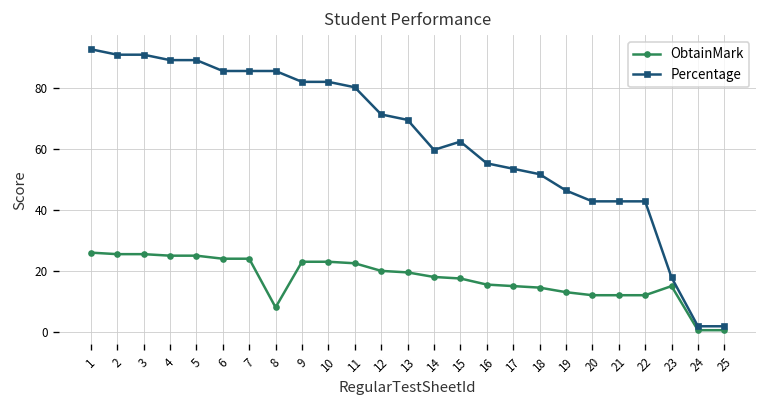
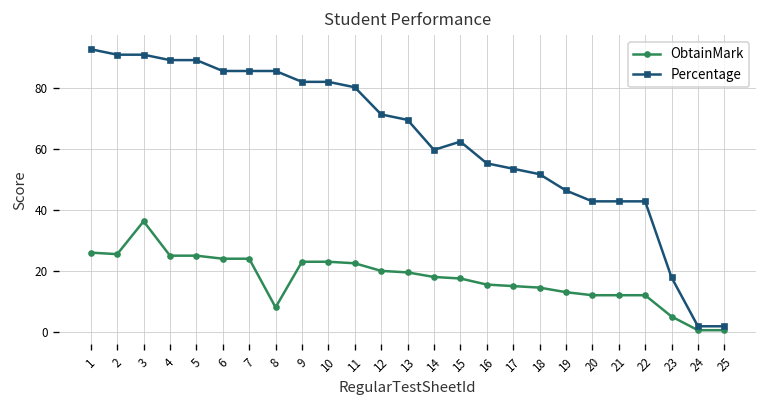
ObtainMark, 3: 26 -> 36
ObtainMark, 23: 15 -> 5
